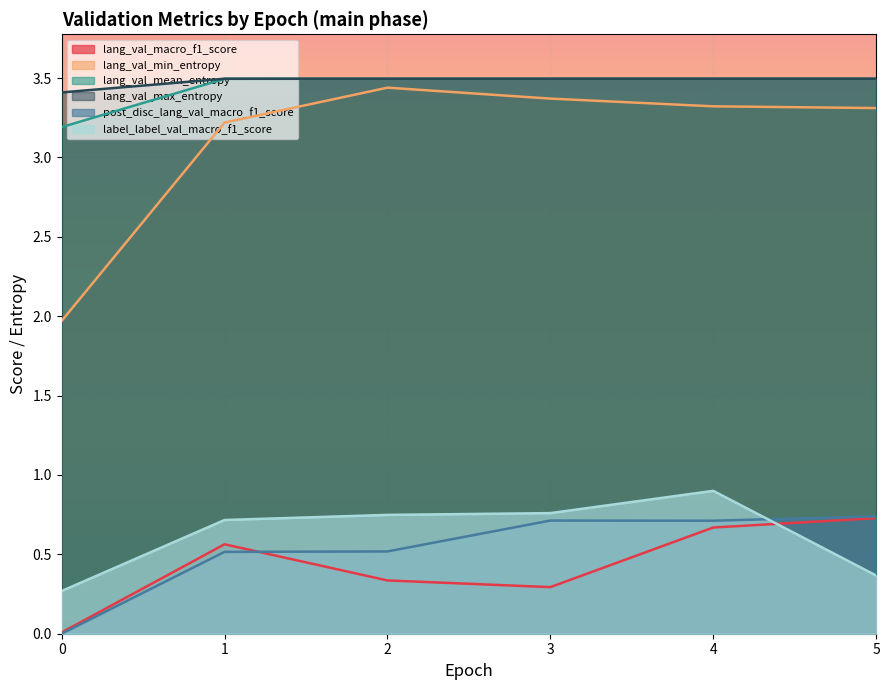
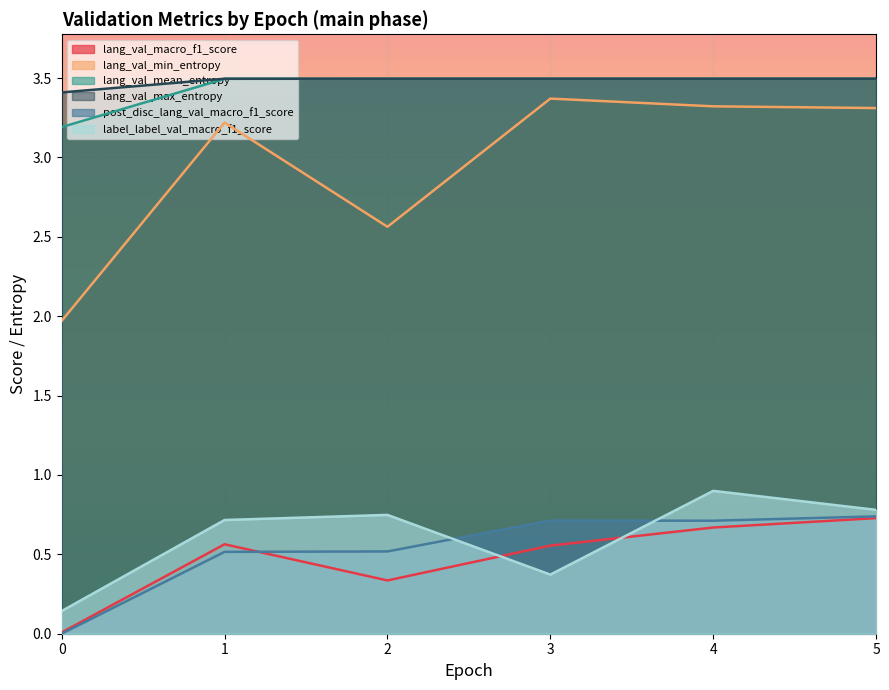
label_label_val_macro_f1_score, 0: 0.27 -> 0.14
lang_val_min_entropy, 2: 3.44 -> 2.56
lang_val_macro_f1_score, 3: 0.29 -> 0.56
label_label_val_macro_f1_score, 3: 0.76 -> 0.37
label_label_val_macro_f1_score, 5: 0.37 -> 0.78
